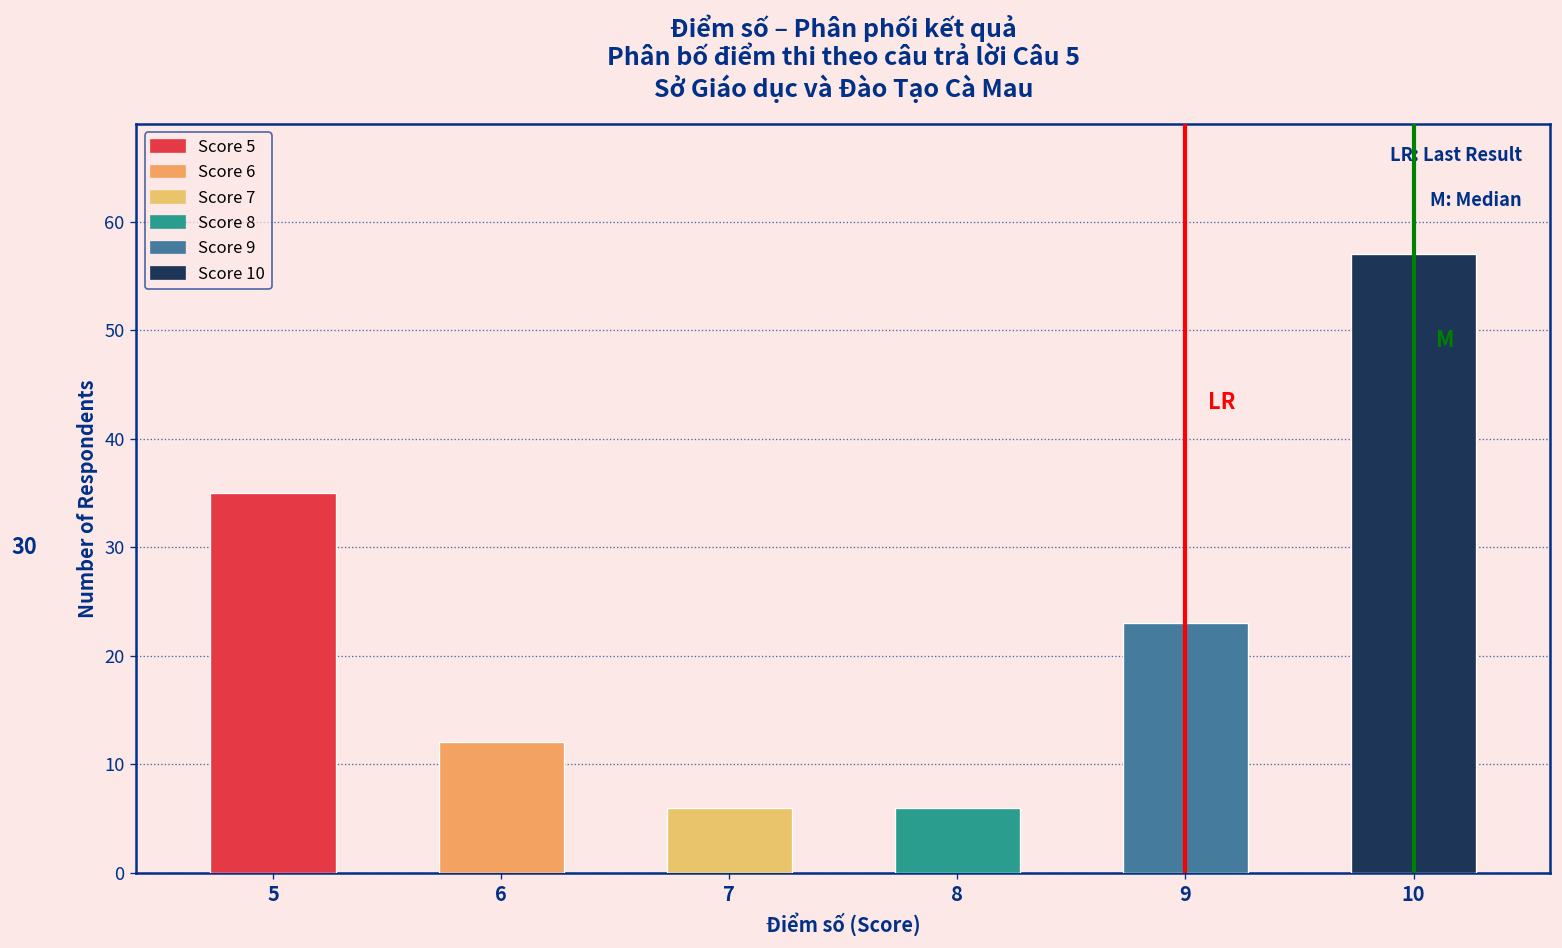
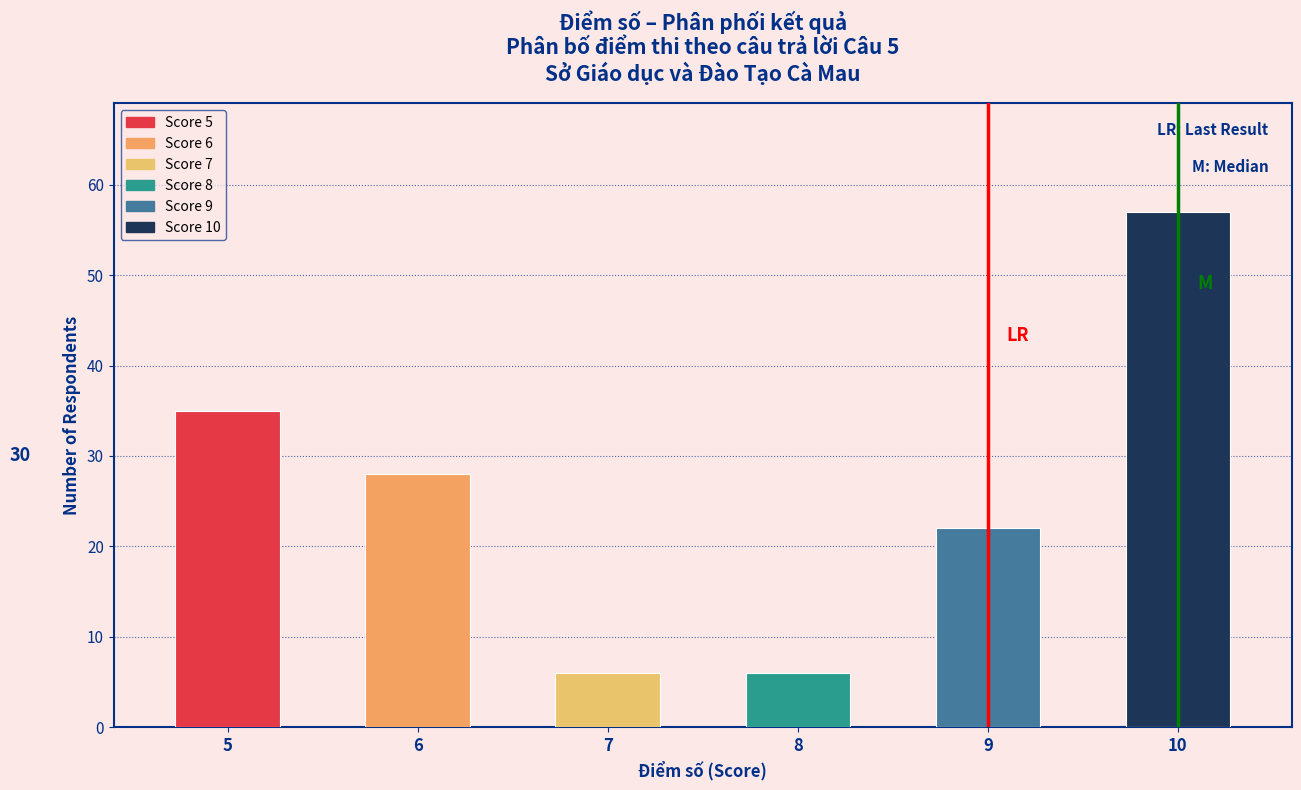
6: 12 -> 28
9: 23 -> 22
